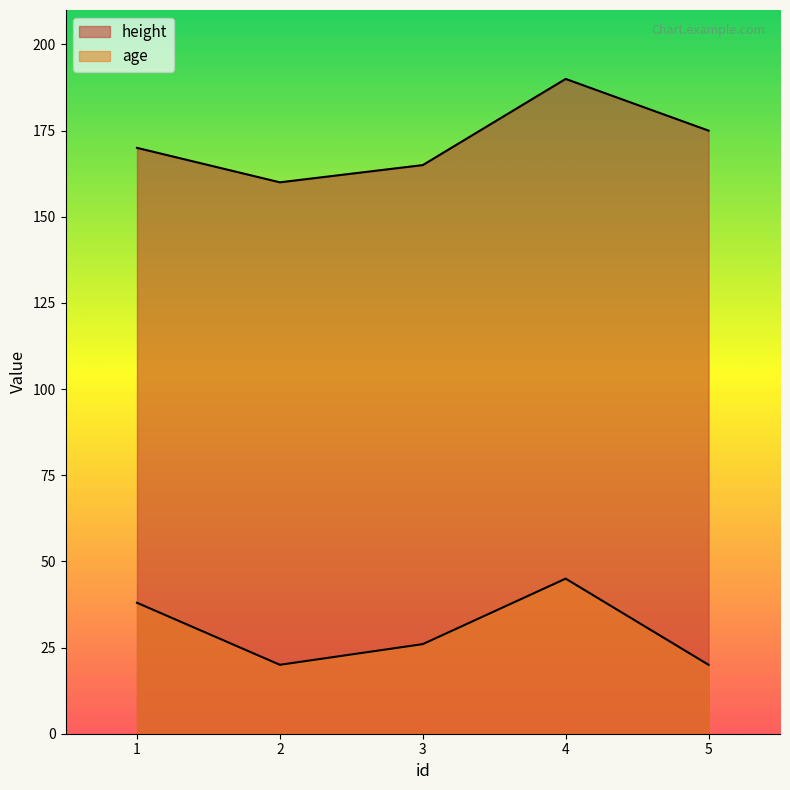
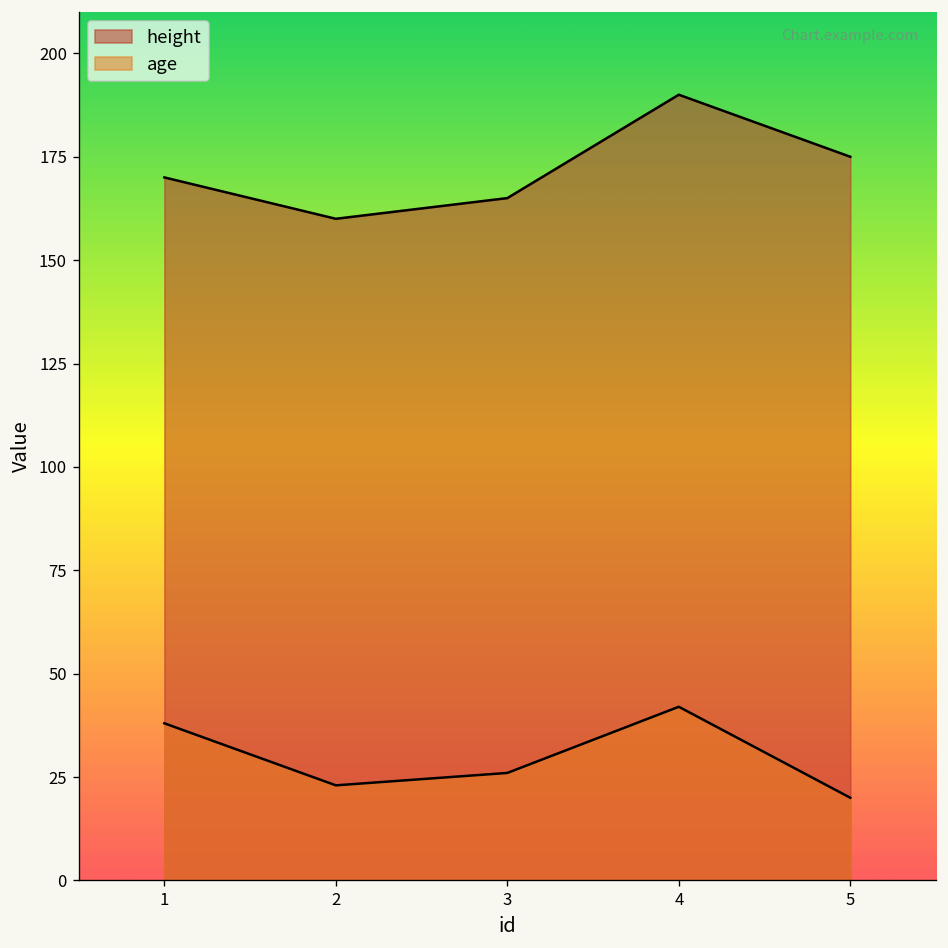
age, 2: 20 -> 23
age, 4: 45 -> 42
